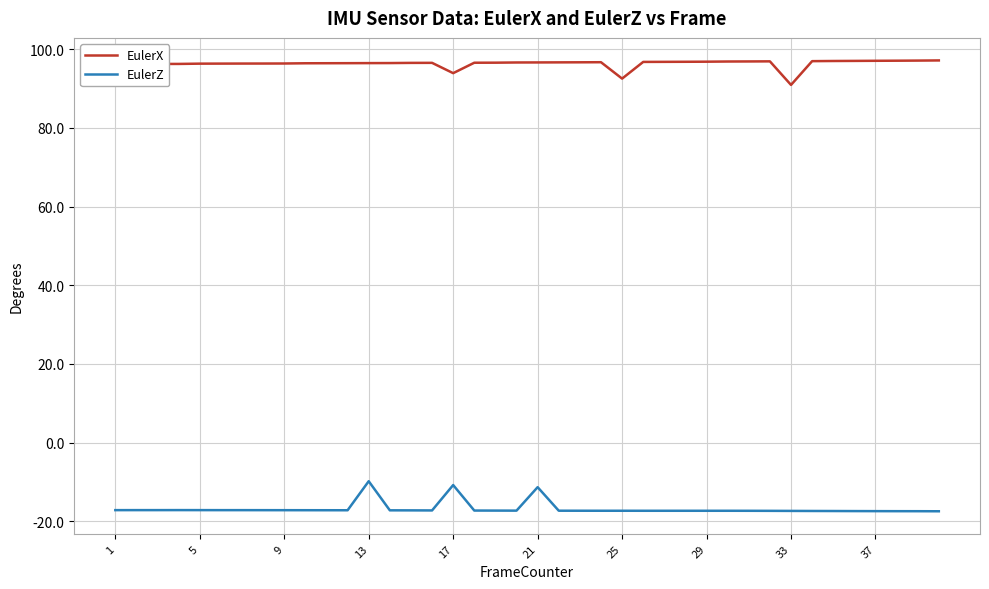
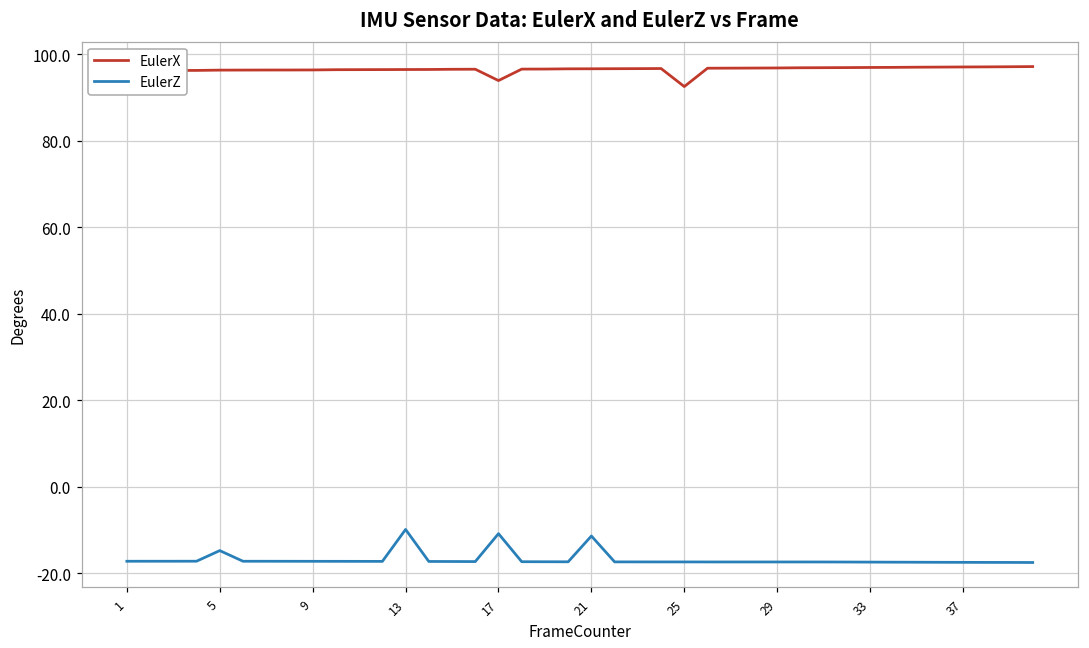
EulerZ, 5: -17 -> -15
EulerX, 33: 91 -> 97
